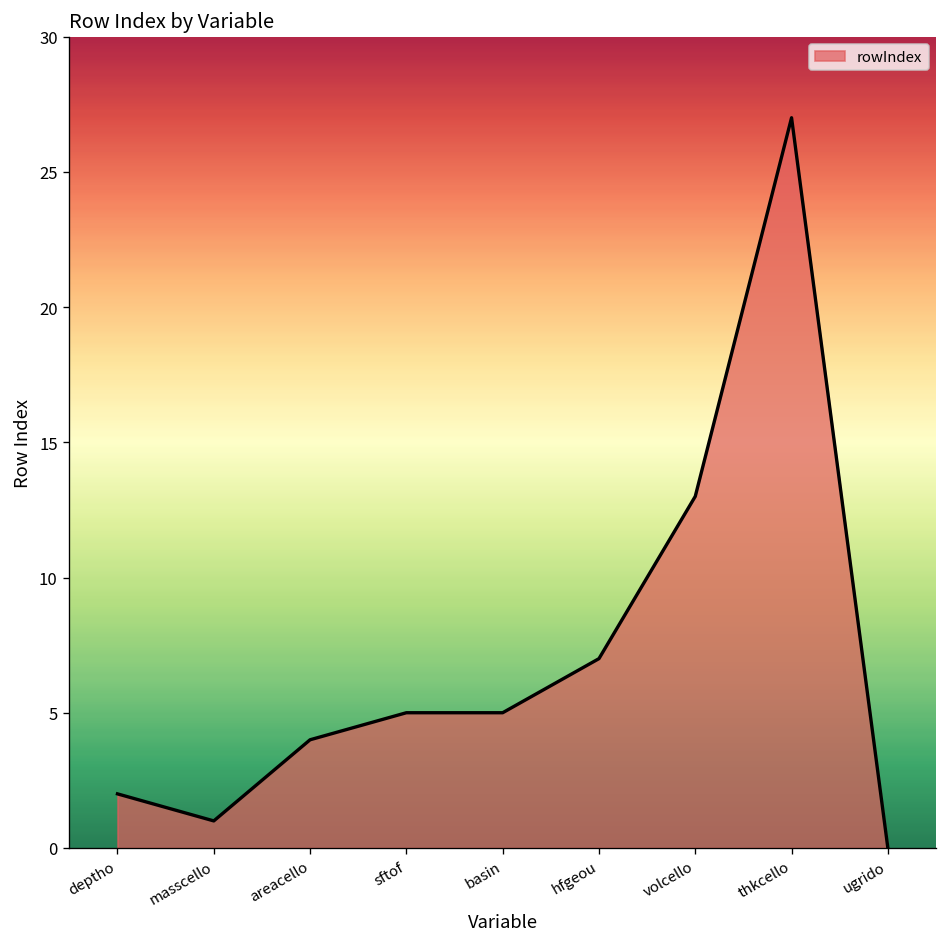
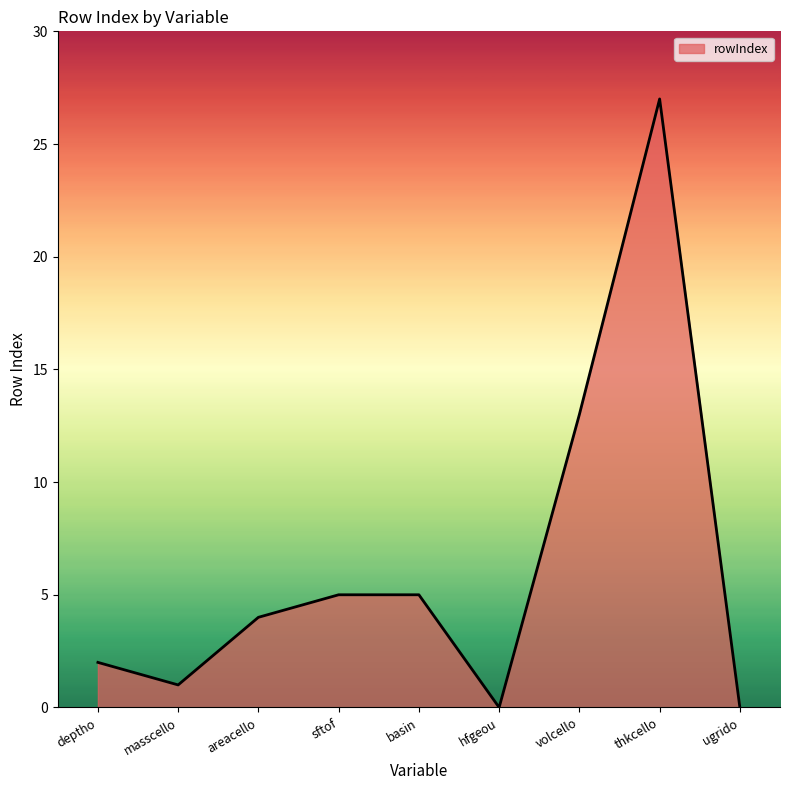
hfgeou: 7 -> 0
